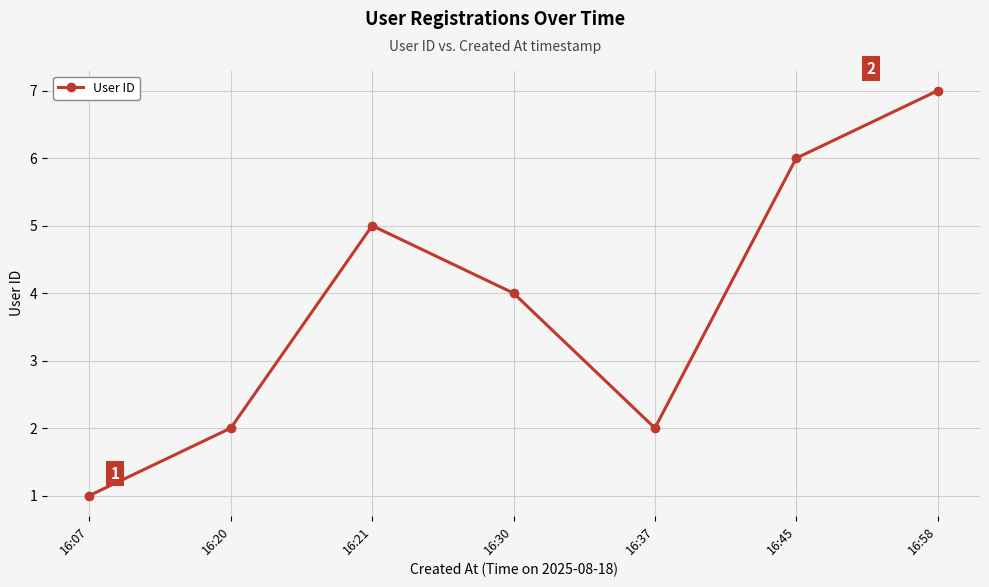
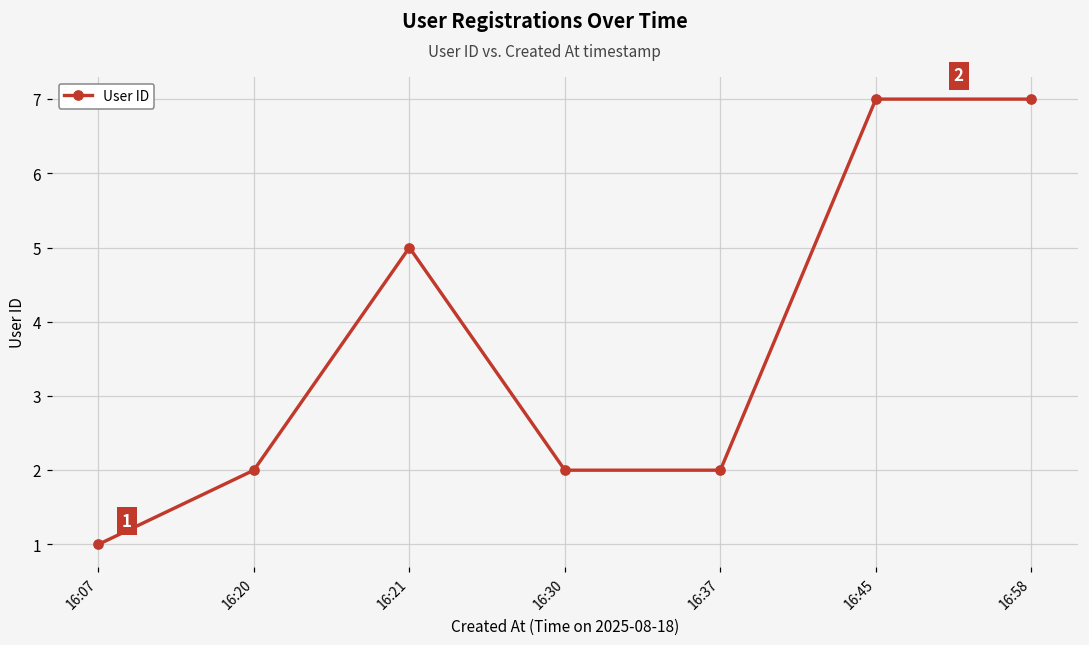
16:30: 4 -> 2
16:45: 6 -> 7
